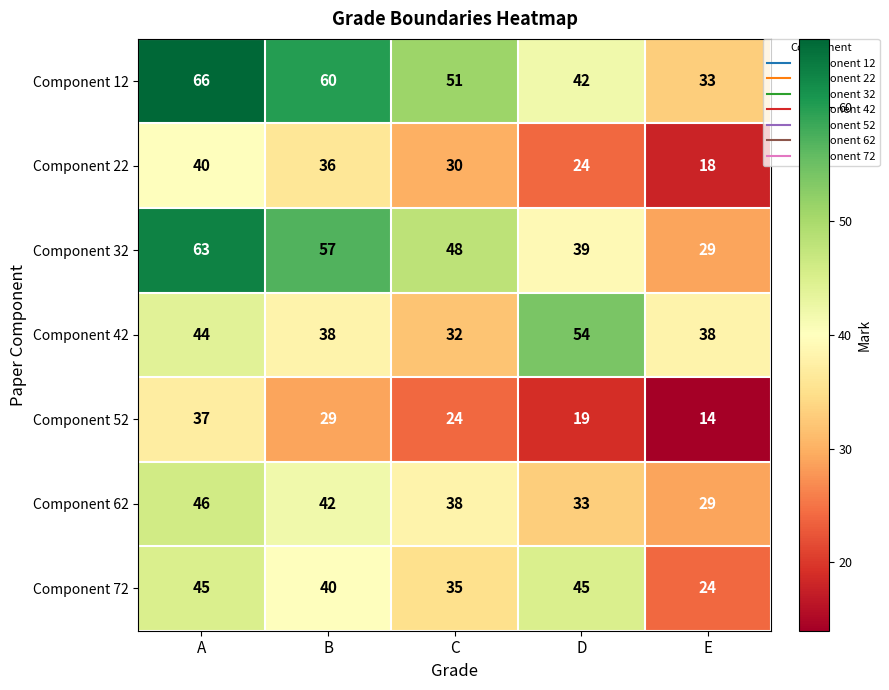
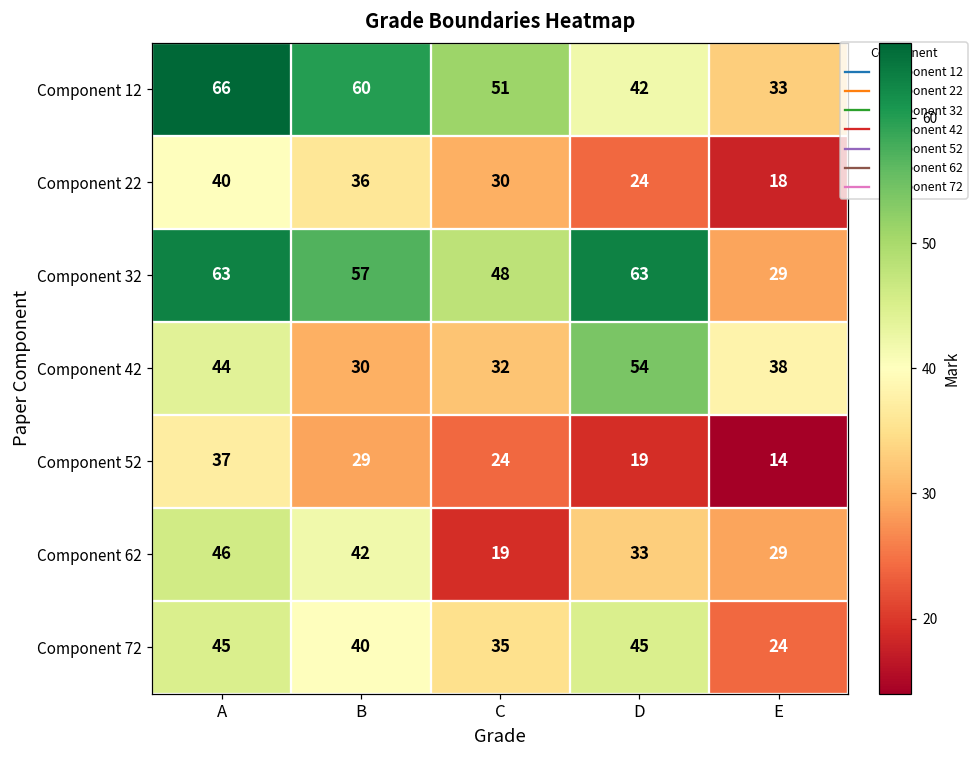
Component 32, D: 39 -> 63
Component 42, B: 38 -> 30
Component 62, C: 38 -> 19
